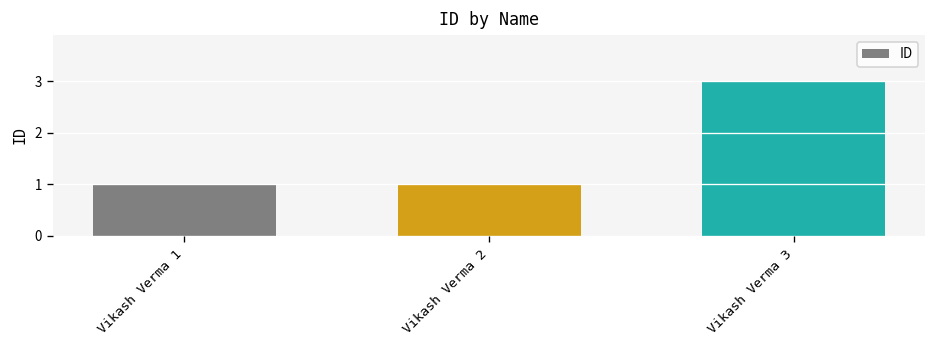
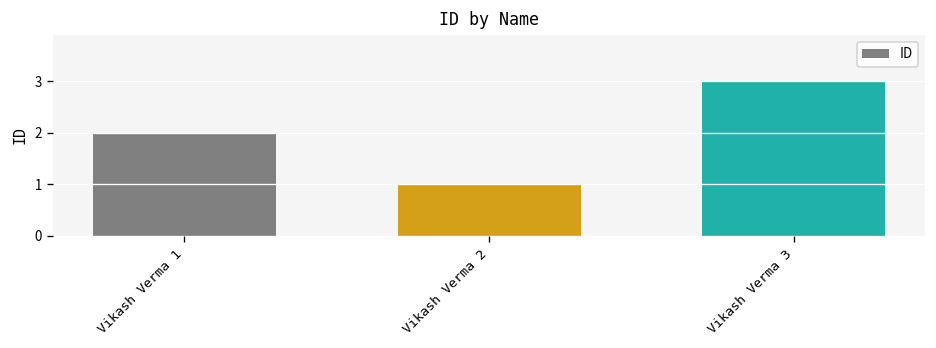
Vikash Verma 1: 1 -> 2
